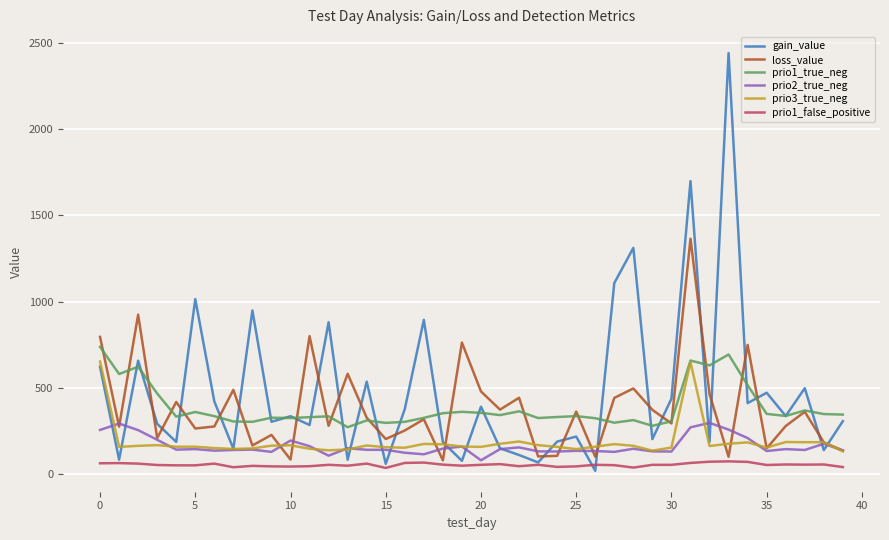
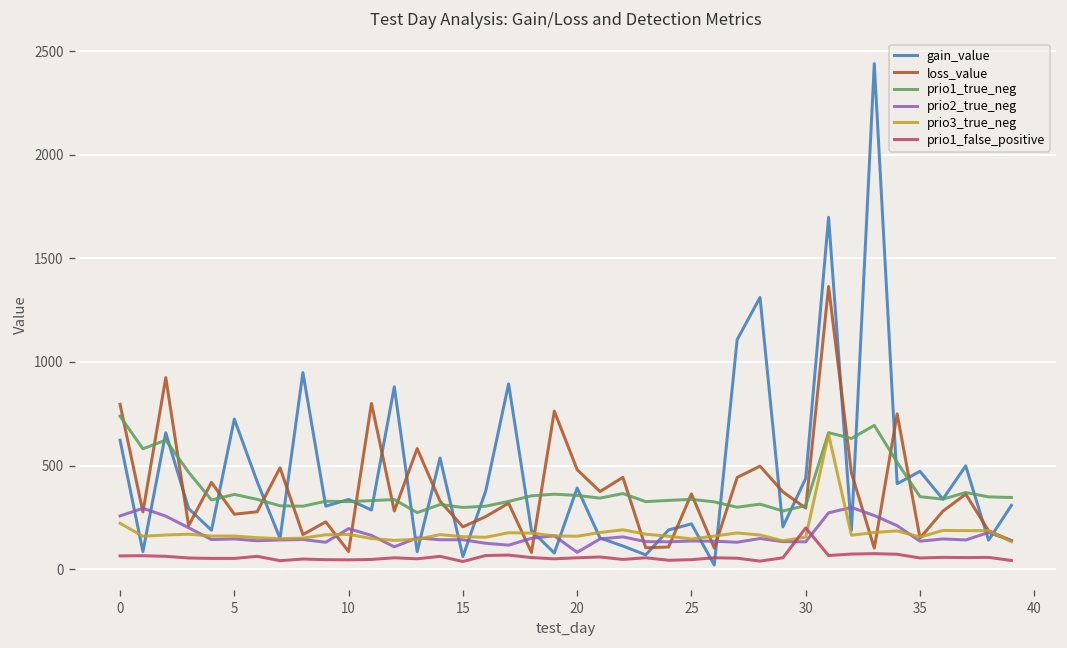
prio3_true_neg, 0: 650 -> 220
gain_value, 5: 1010 -> 720
prio1_false_positive, 30: 60 -> 200
